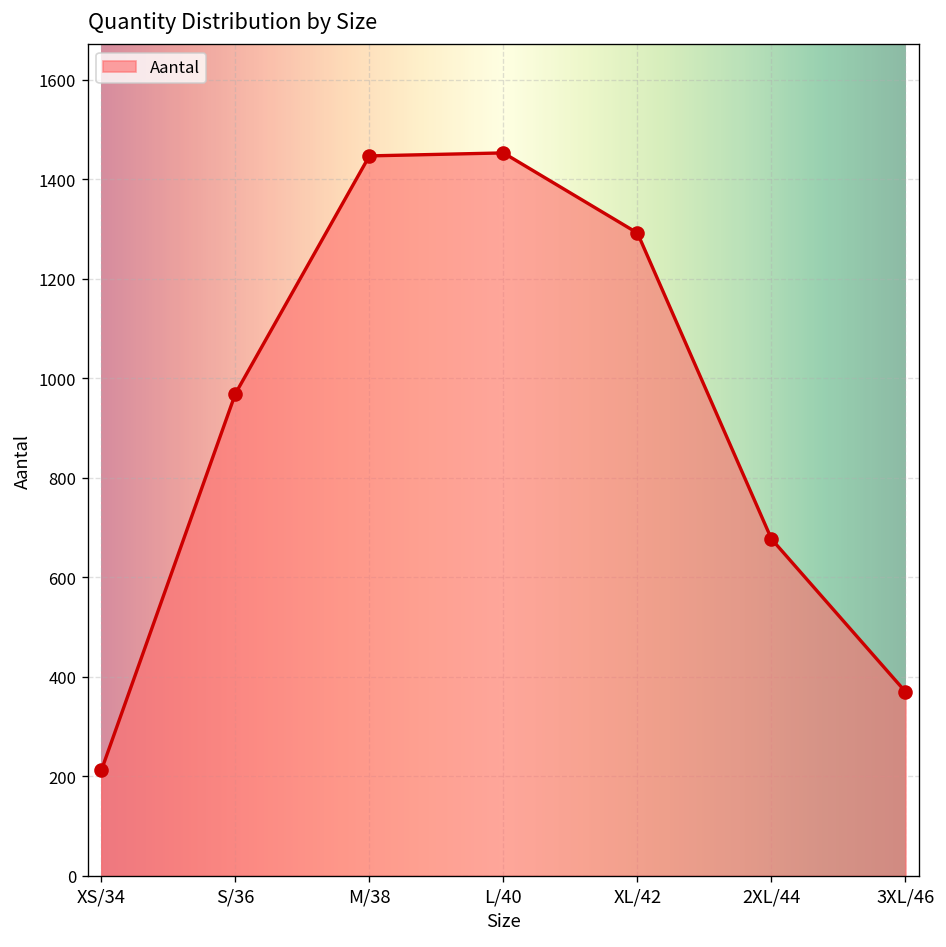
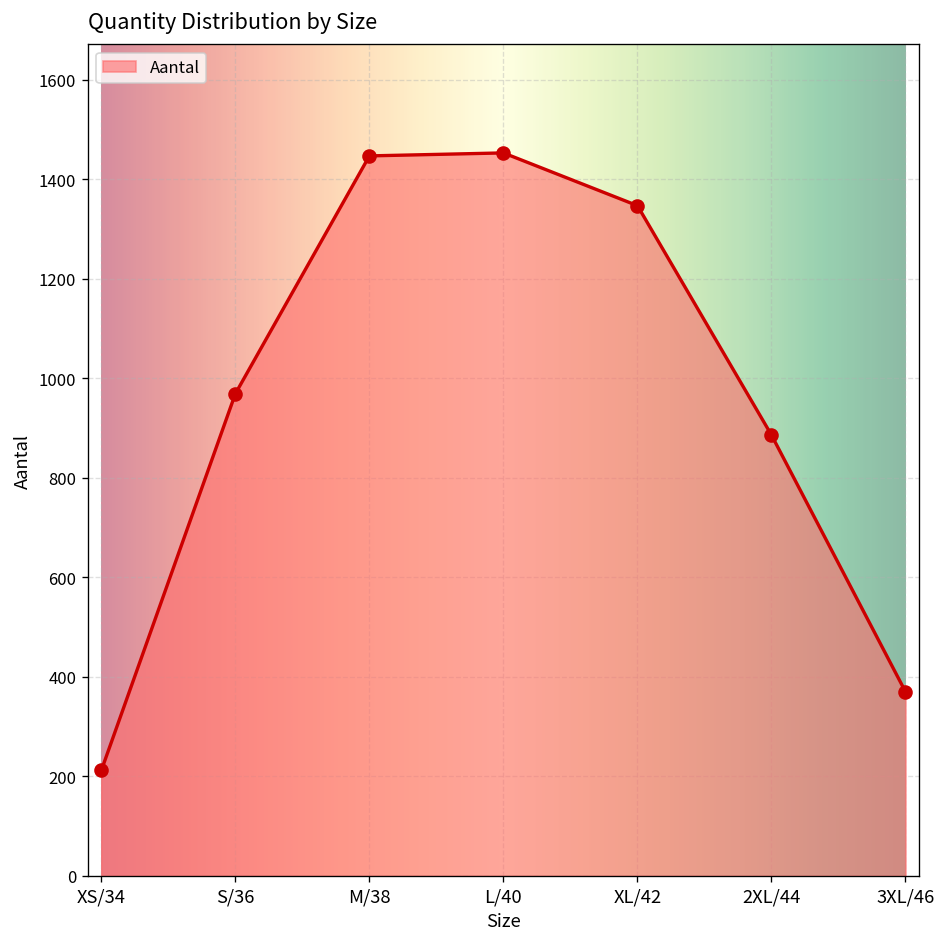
XL/42: 1290 -> 1350
2XL/44: 680 -> 890
